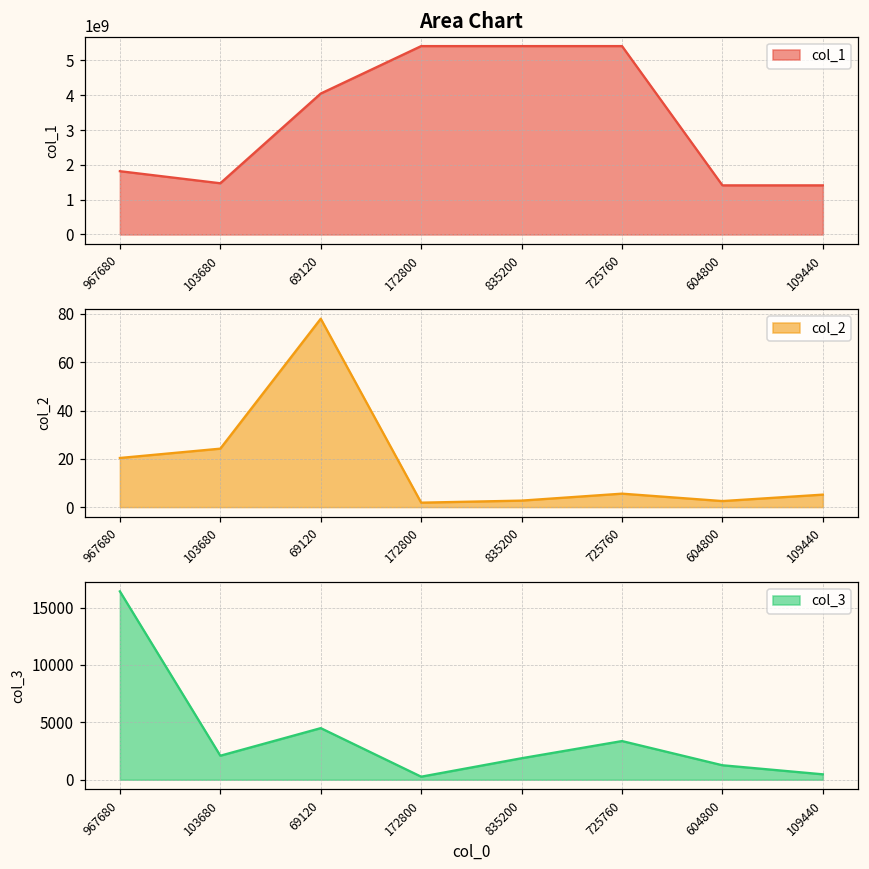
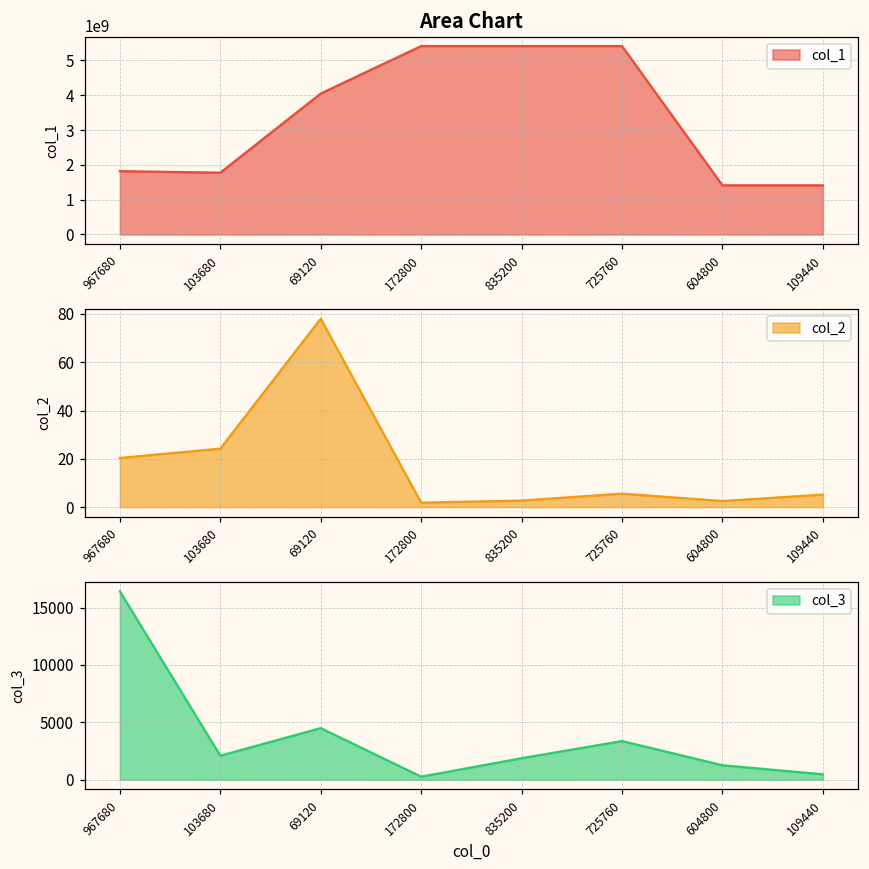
Area Chart, 103680: 1500000000 -> 1800000000
